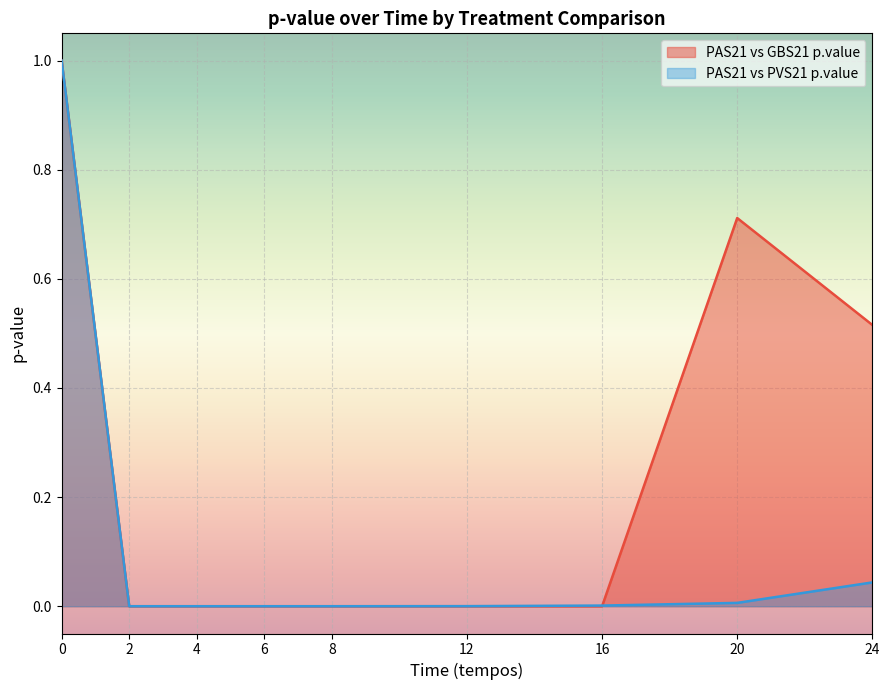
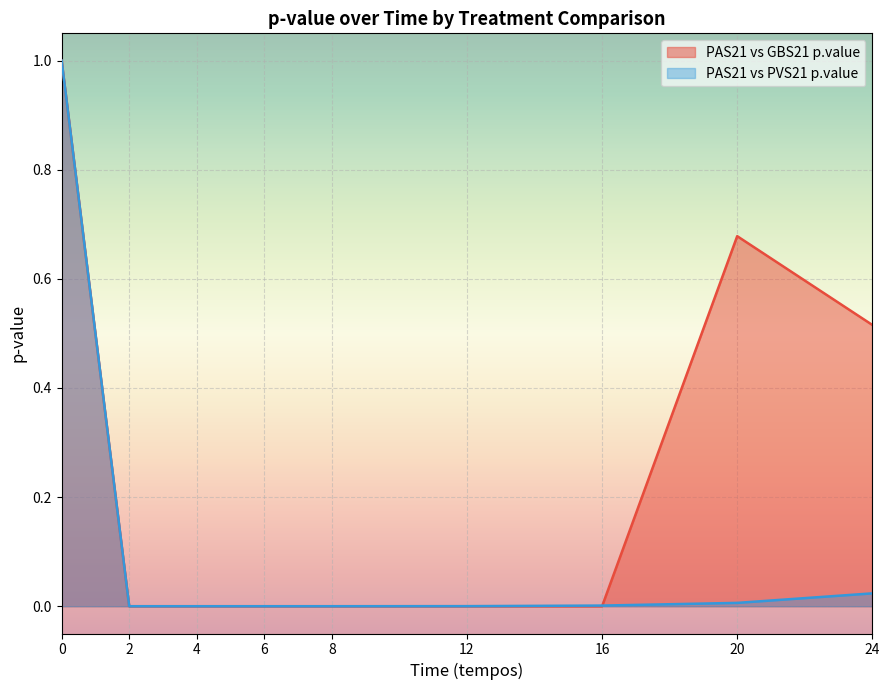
PAS21 vs GBS21 p.value, 20: 0.71 -> 0.68
PAS21 vs PVS21 p.value, 24: 0.04 -> 0.02
